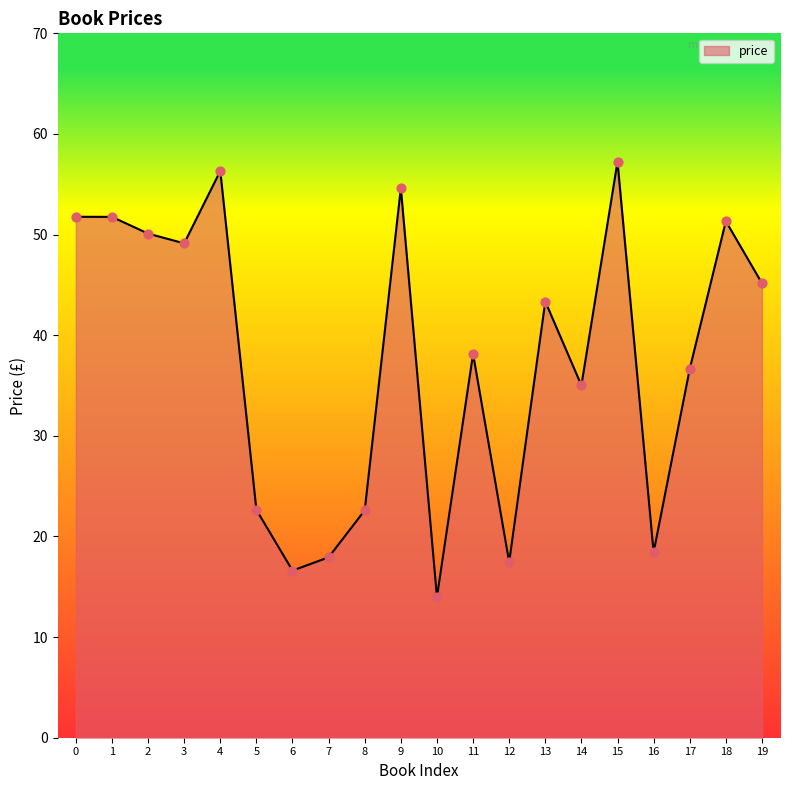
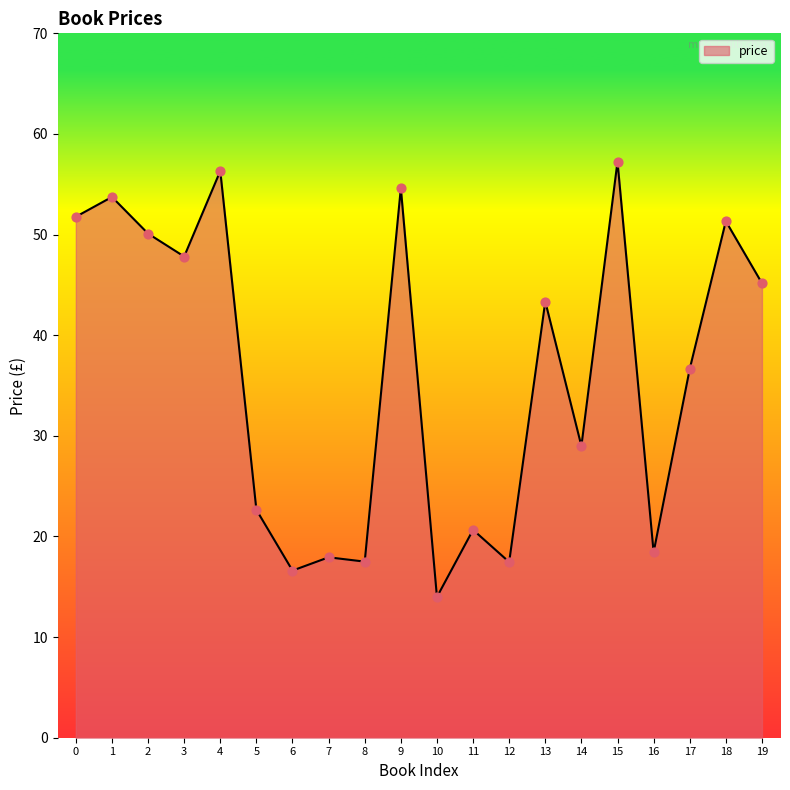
1: 51.8 -> 53.7
3: 49.1 -> 47.8
8: 22.6 -> 17.5
11: 38.2 -> 20.7
14: 35.0 -> 29.0
